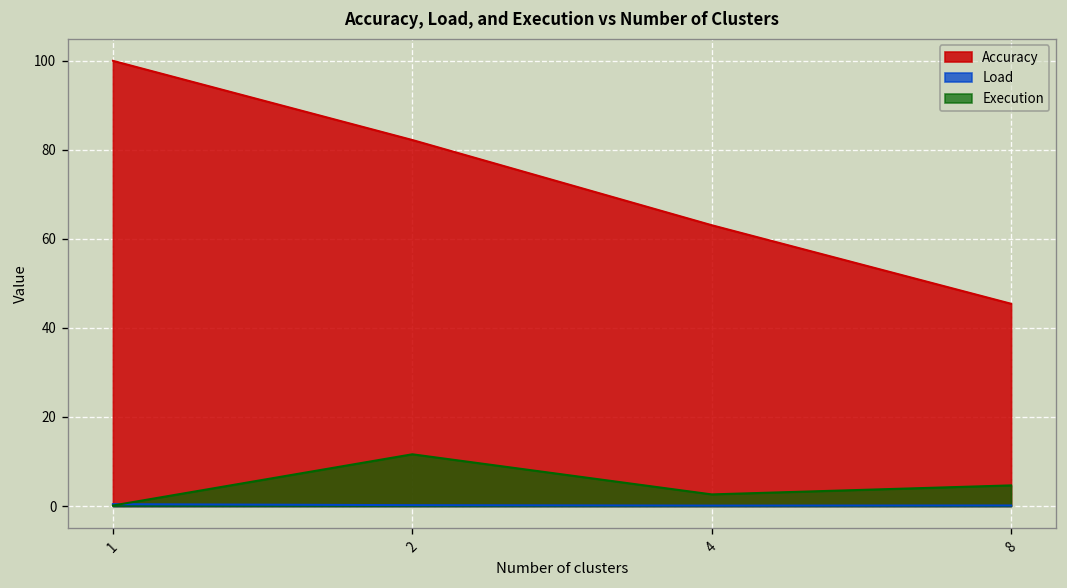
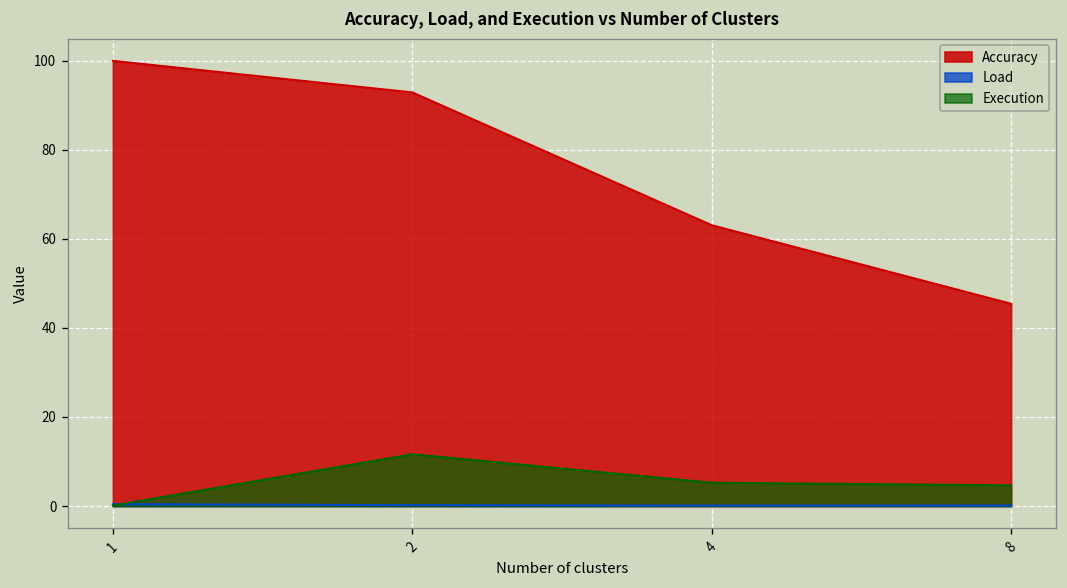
Accuracy, 2: 82 -> 93
Execution, 4: 3 -> 5
